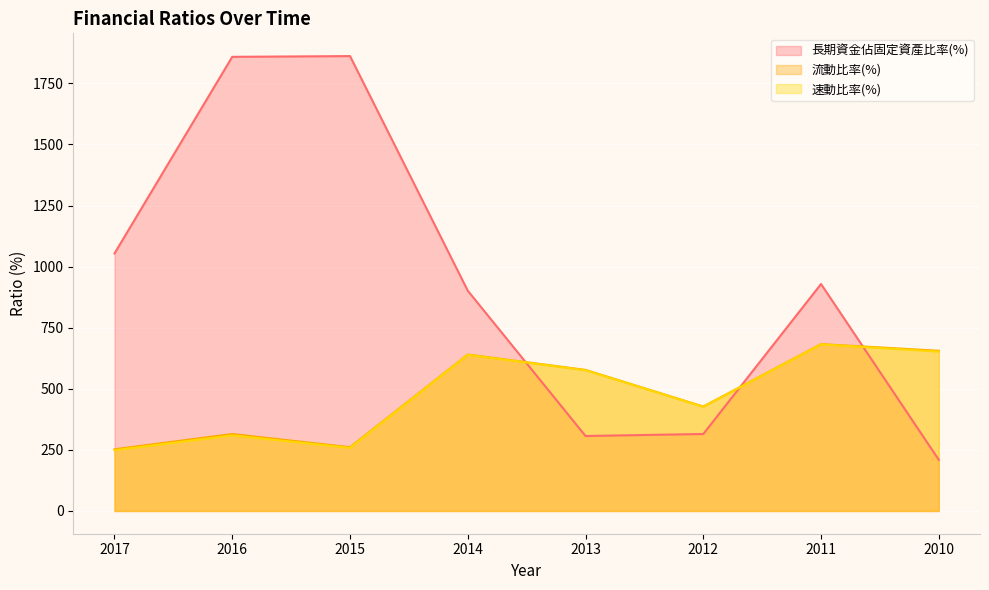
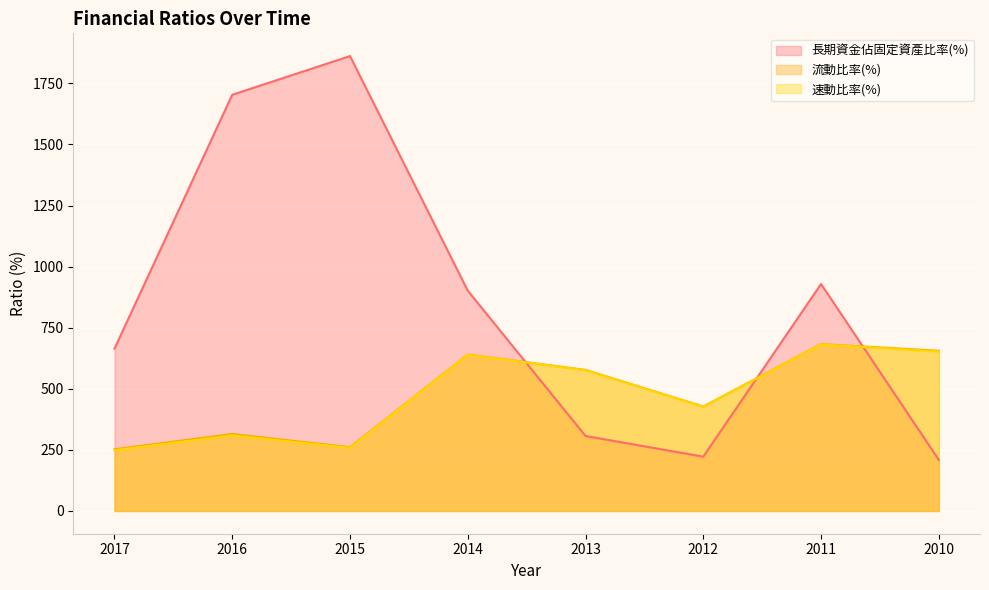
長期資金佔固定資產比率(%), 2017: 1050 -> 660
長期資金佔固定資產比率(%), 2016: 1860 -> 1700
長期資金佔固定資產比率(%), 2012: 320 -> 220
